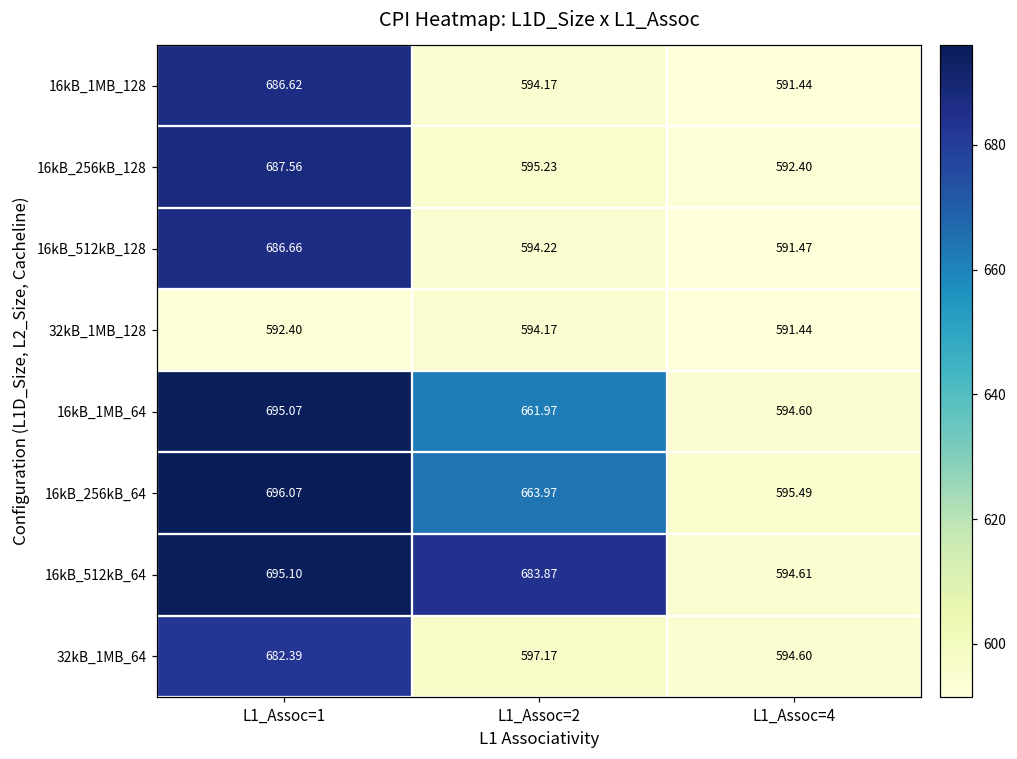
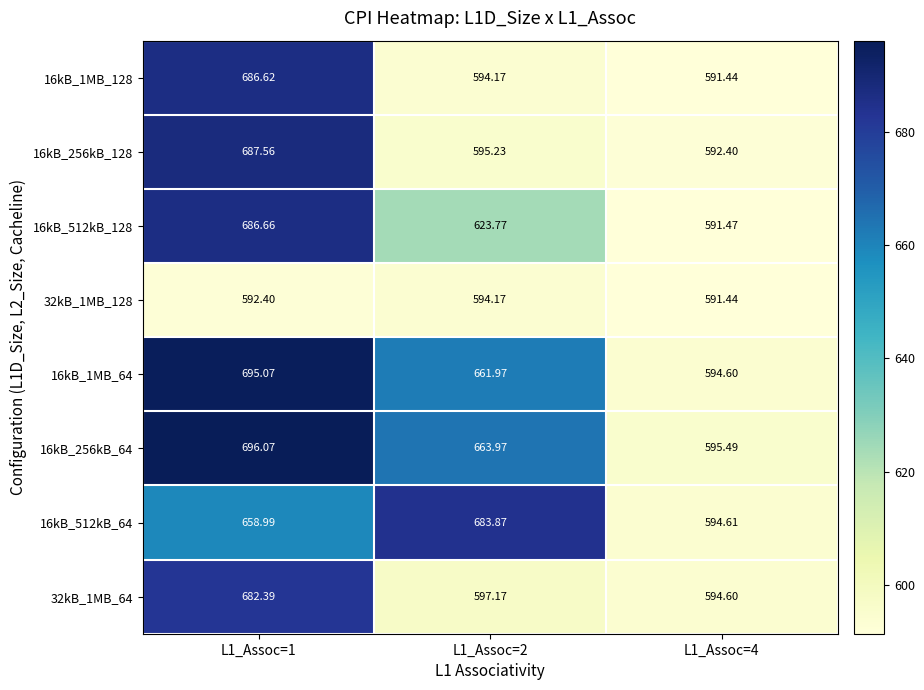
16kB_512kB_128, L1_Assoc=2: 594.22 -> 623.77
16kB_512kB_64, L1_Assoc=1: 695.10 -> 658.99
